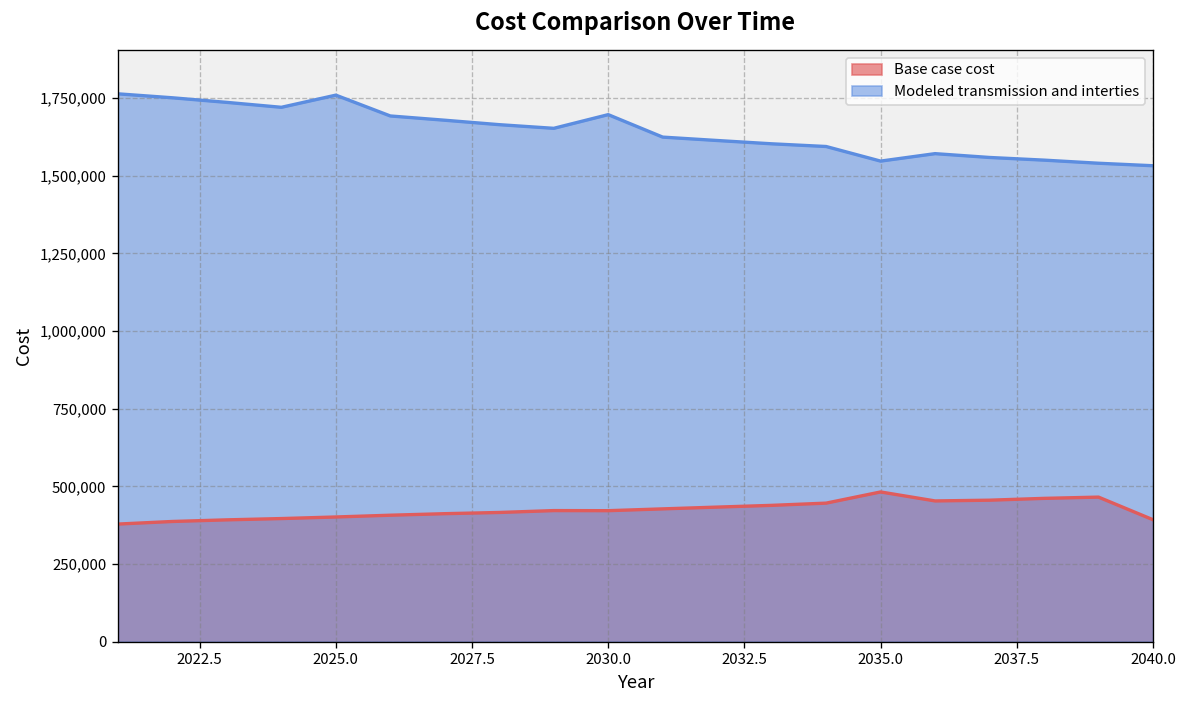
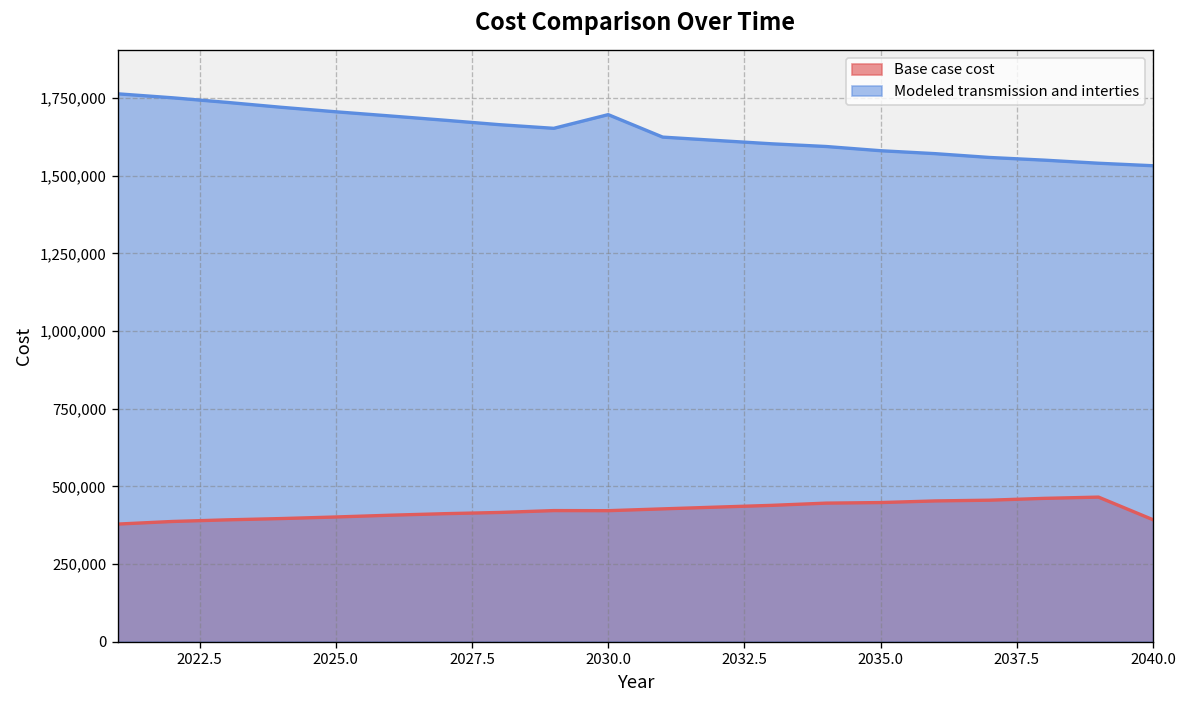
Modeled transmission and interties, 2025.0: 1,760,000 -> 1,710,000
Base case cost, 2035.0: 480,000 -> 450,000
Modeled transmission and interties, 2035.0: 1,550,000 -> 1,580,000
